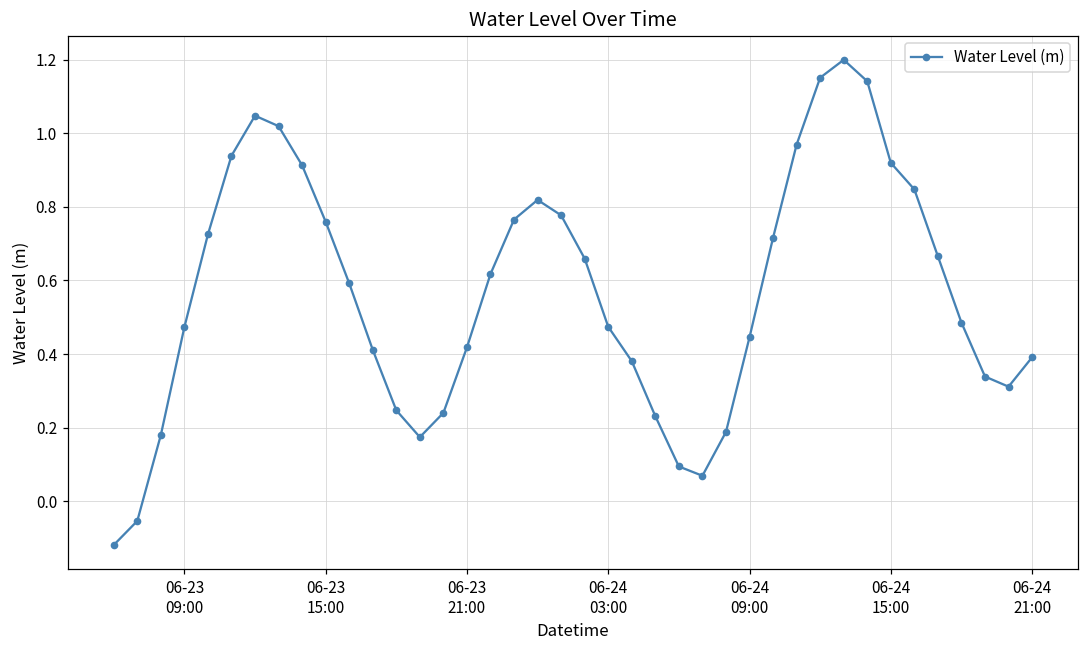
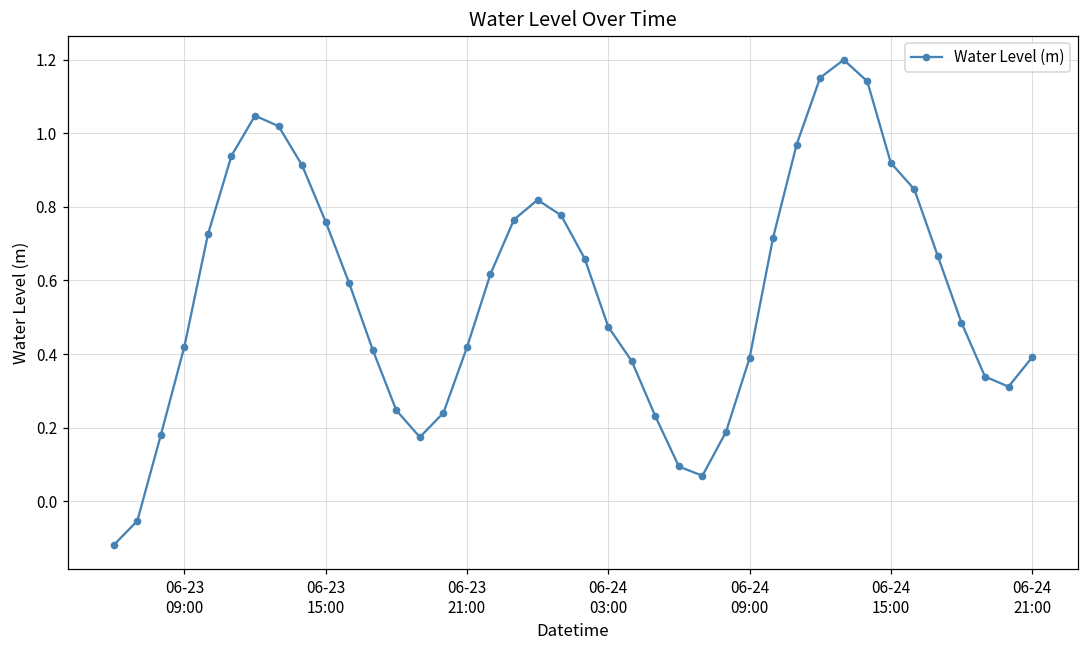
06-23 09:00: 0.47 -> 0.42
06-24 09:00: 0.45 -> 0.39
